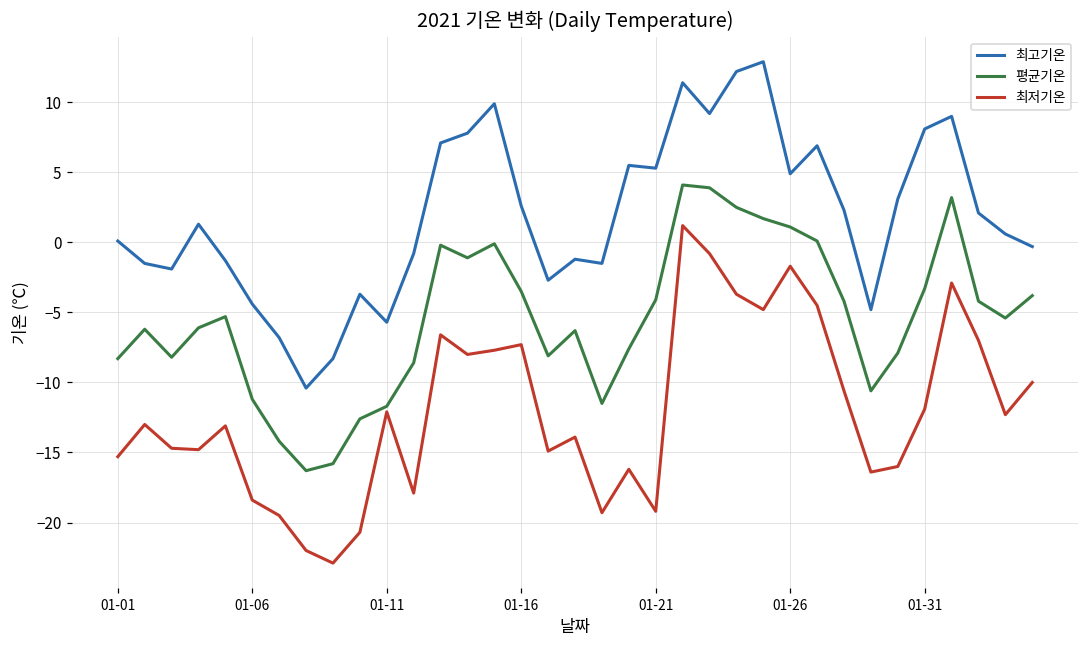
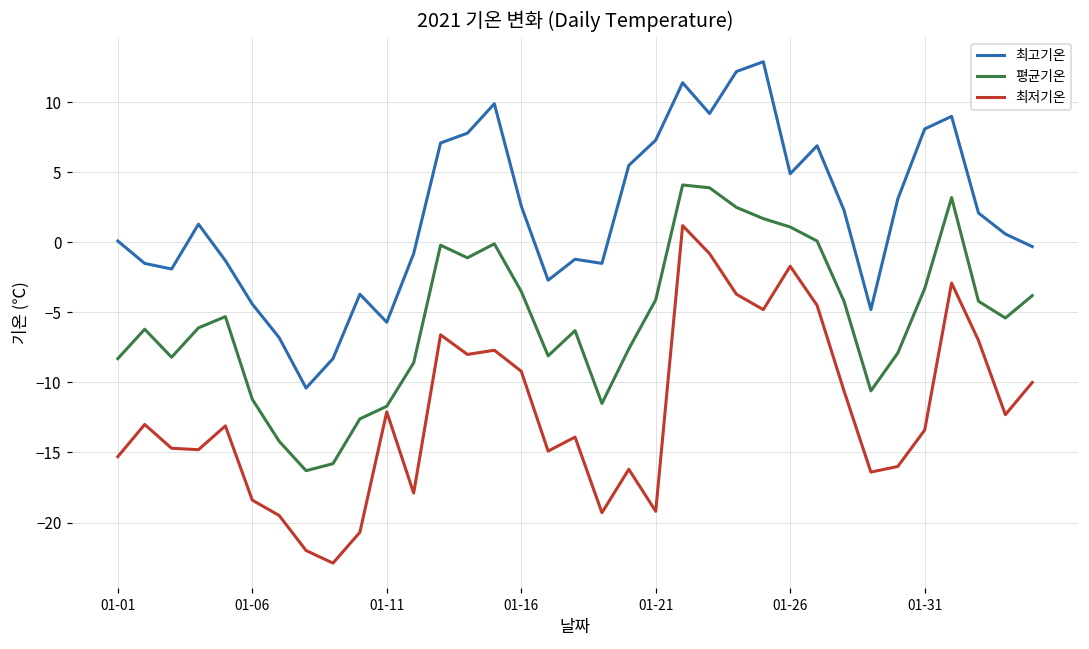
최저기온, 01-16: -7.3 -> -9.2
최고기온, 01-21: 5.3 -> 7.3
최저기온, 01-31: -11.9 -> -13.4
